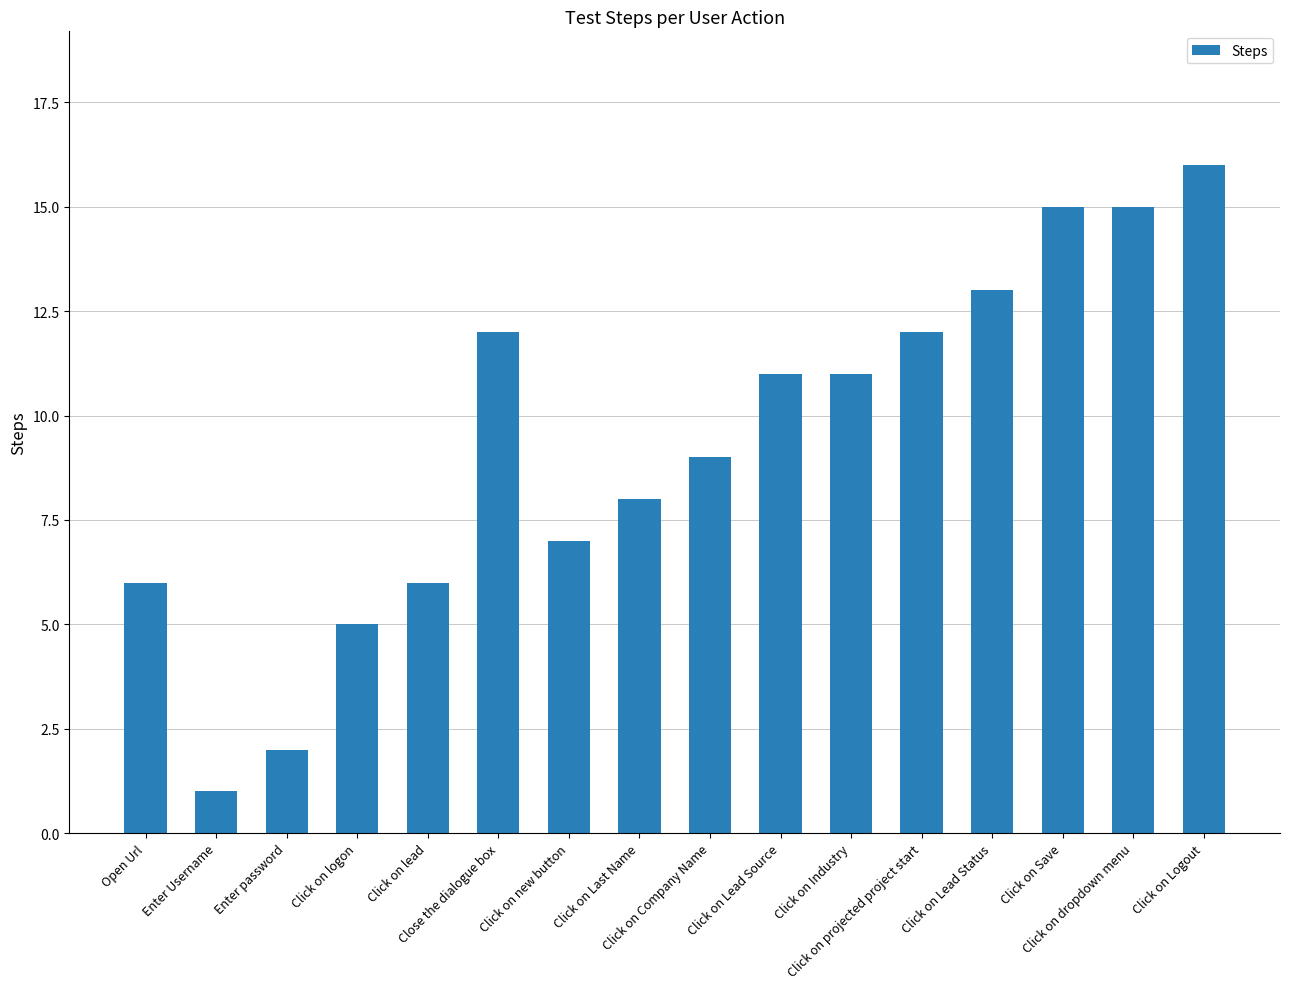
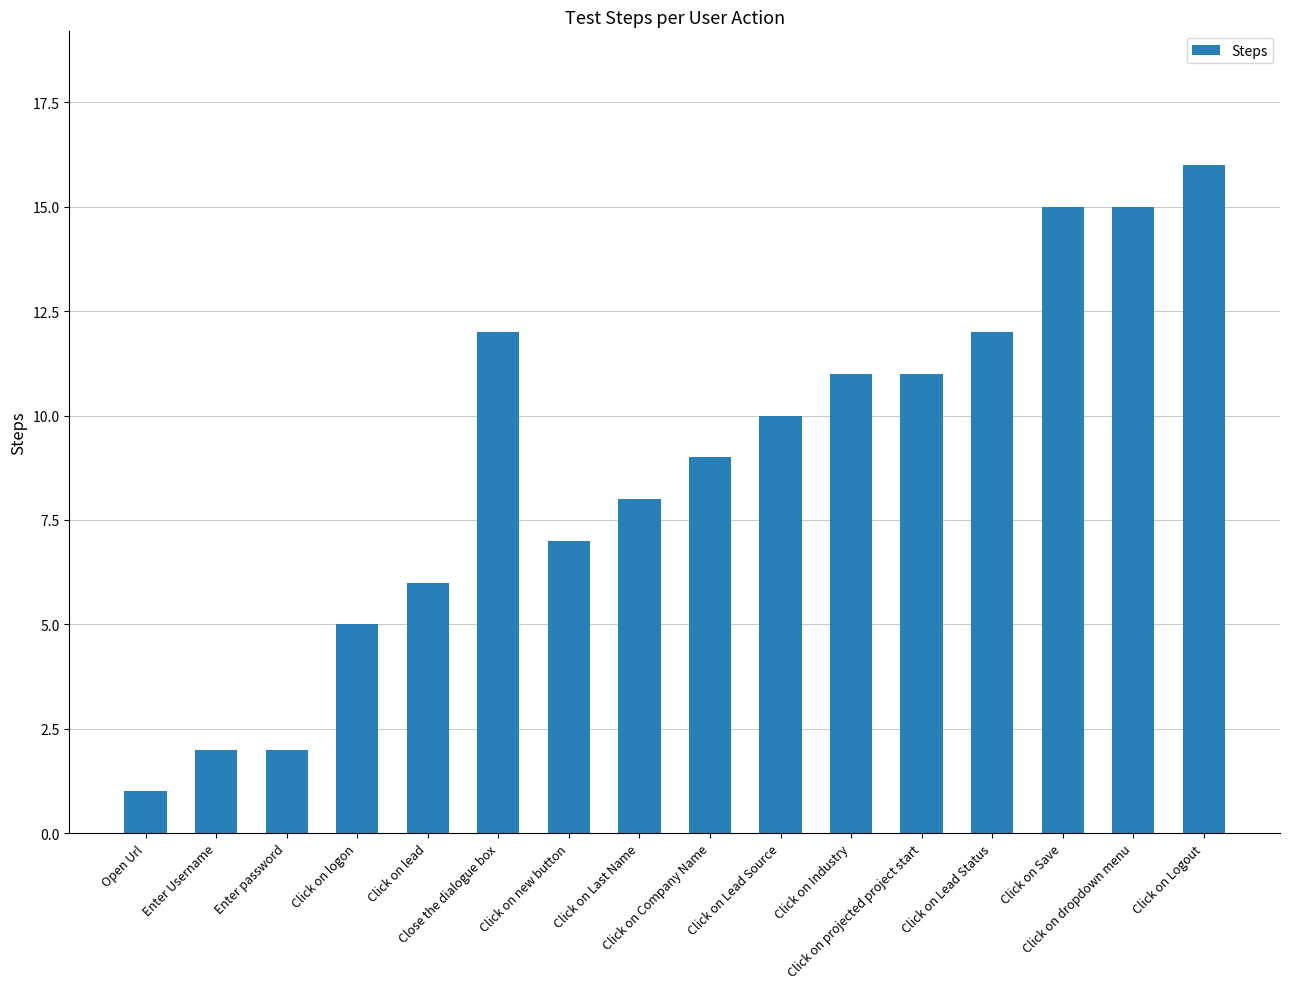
Open Url: 6 -> 1
Enter Username: 1 -> 2
Click on Lead Source: 11 -> 10
Click on projected project start: 12 -> 11
Click on Lead Status: 13 -> 12
